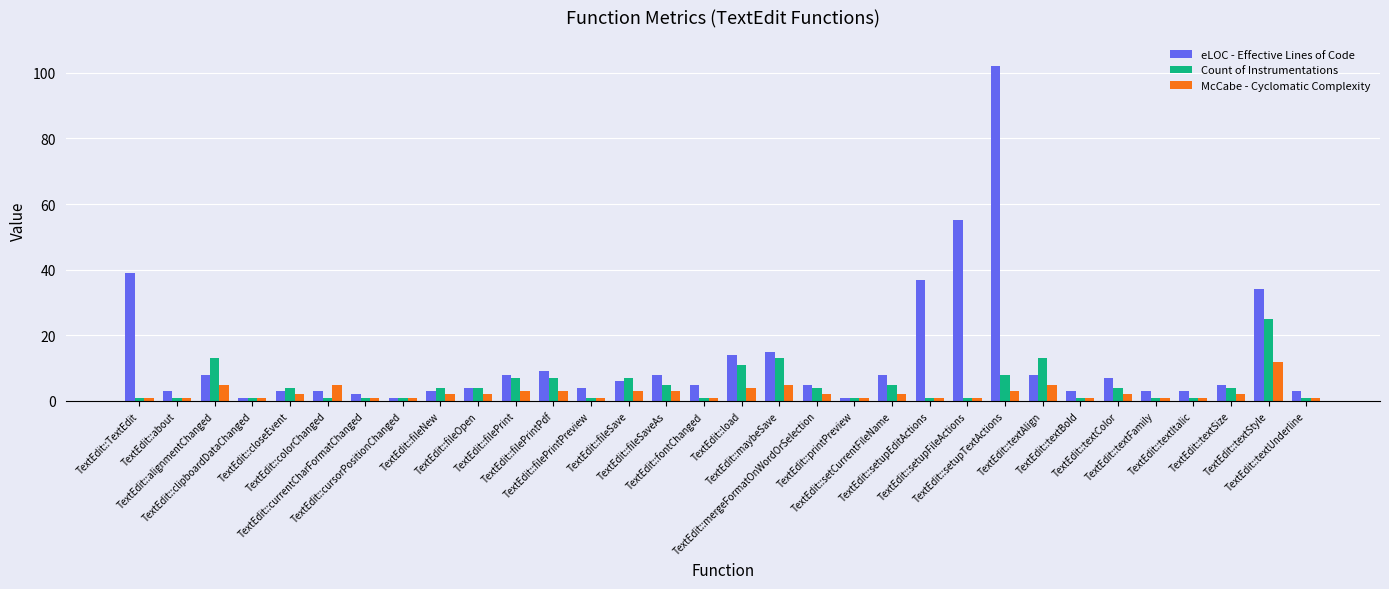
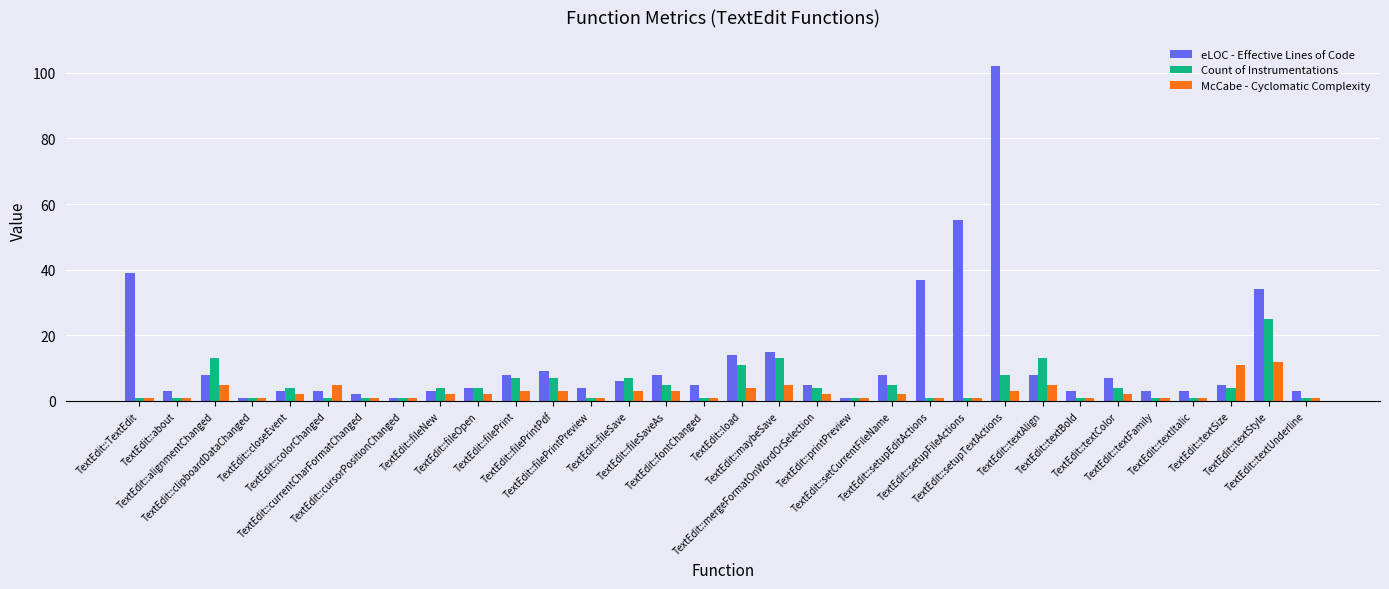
McCabe - Cyclomatic Complexity, TextEdit::textSize: 2 -> 11
